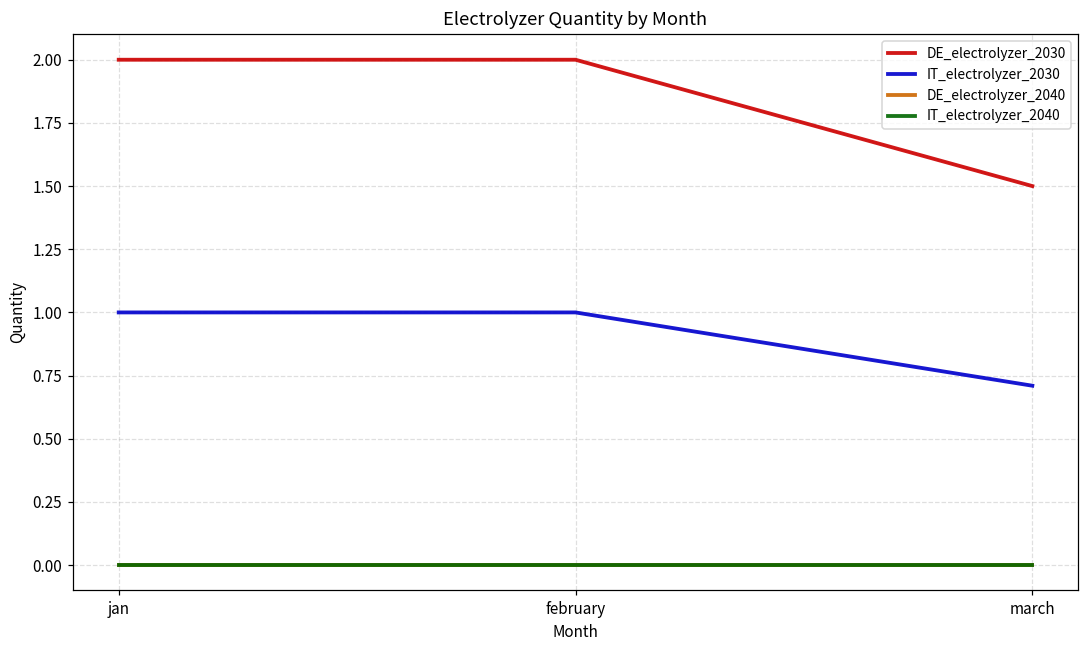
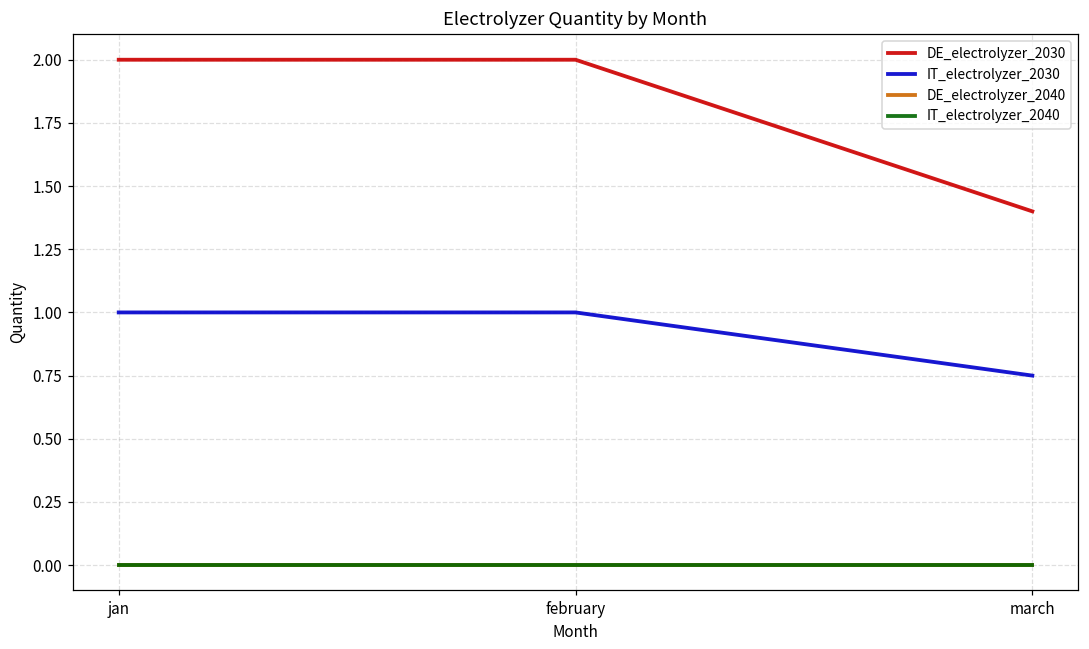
DE_electrolyzer_2030, march: 1.5 -> 1.4
IT_electrolyzer_2030, march: 0.71 -> 0.75
